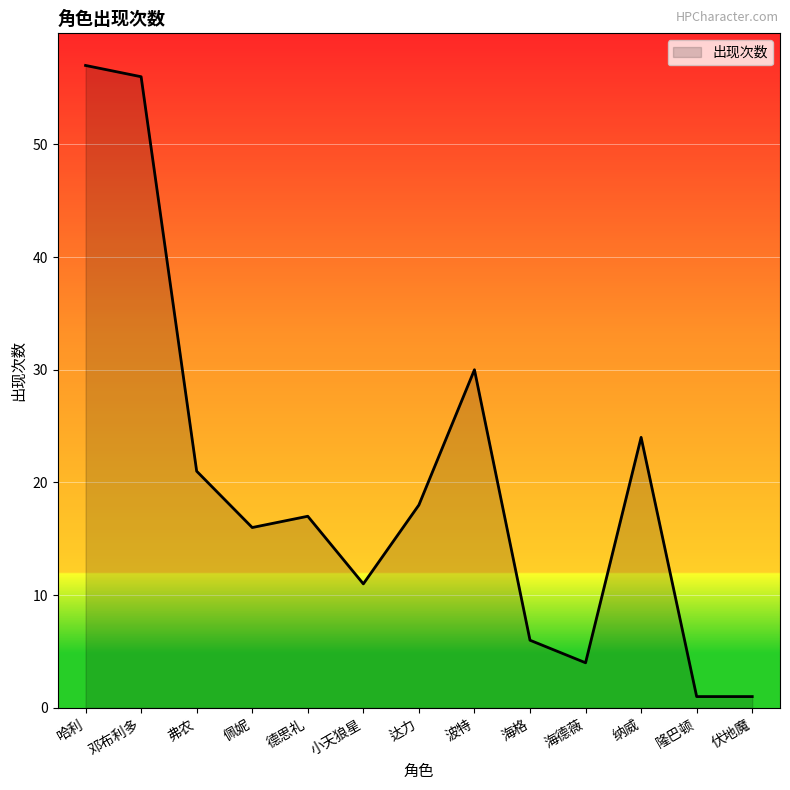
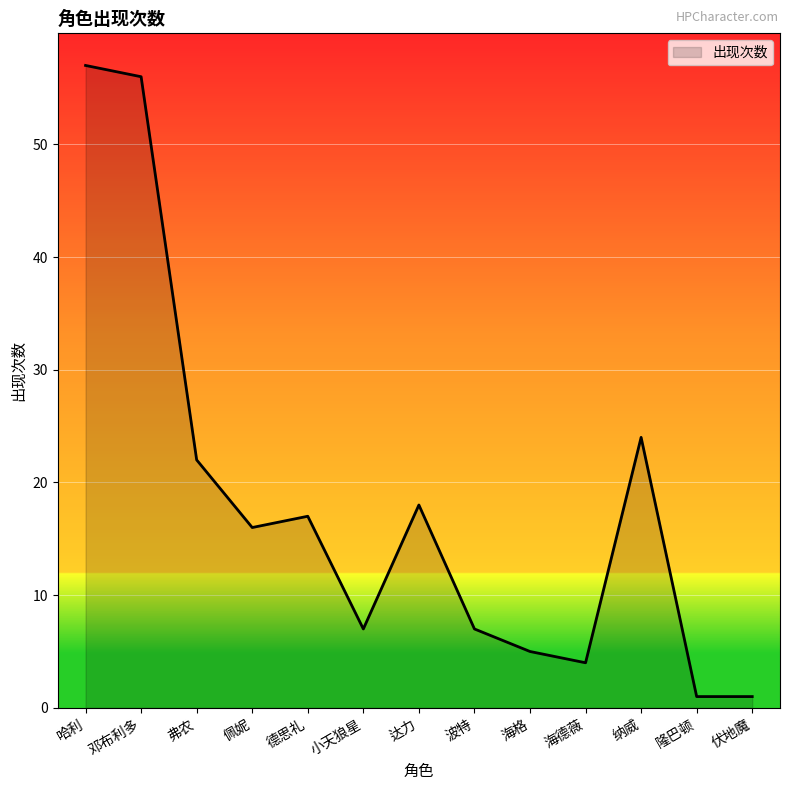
弗农: 21 -> 22
小天狼星: 11 -> 7
波特: 30 -> 7
海格: 6 -> 5
